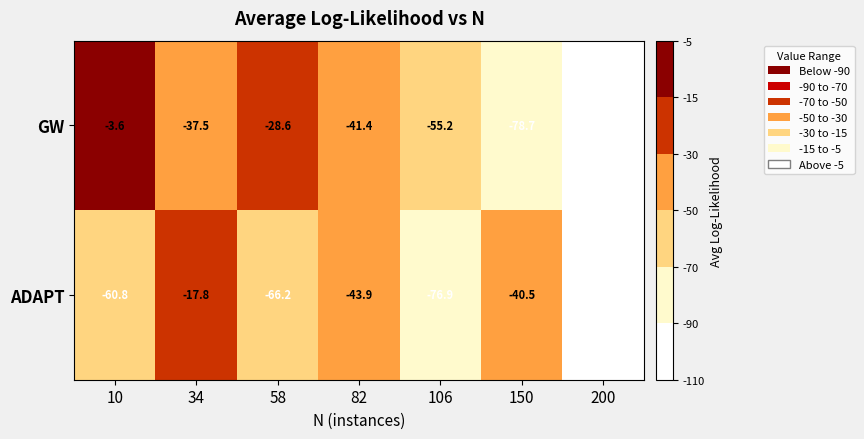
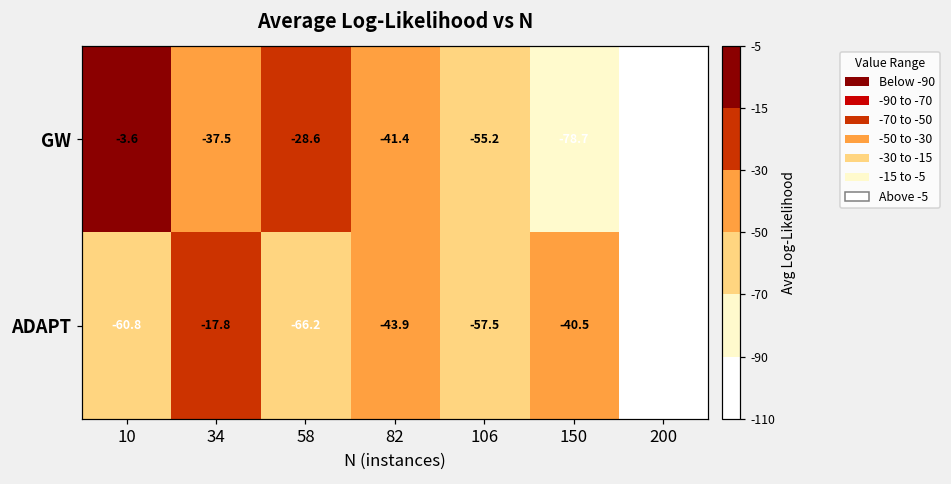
ADAPT, 106: -76.9 -> -57.5
